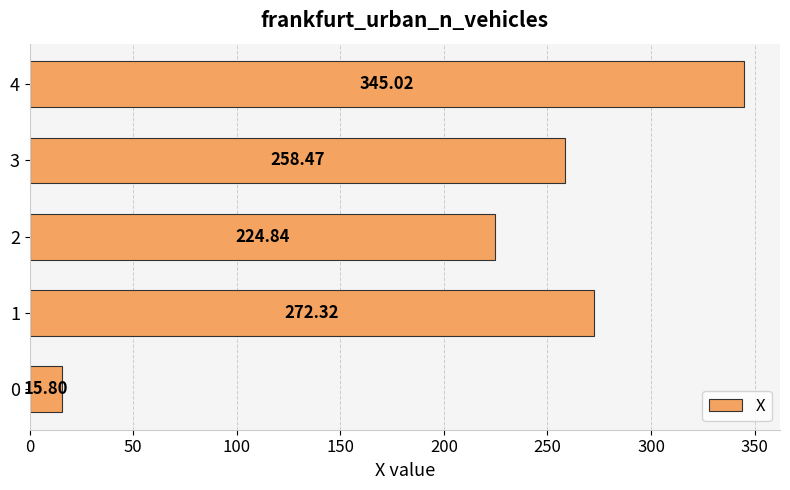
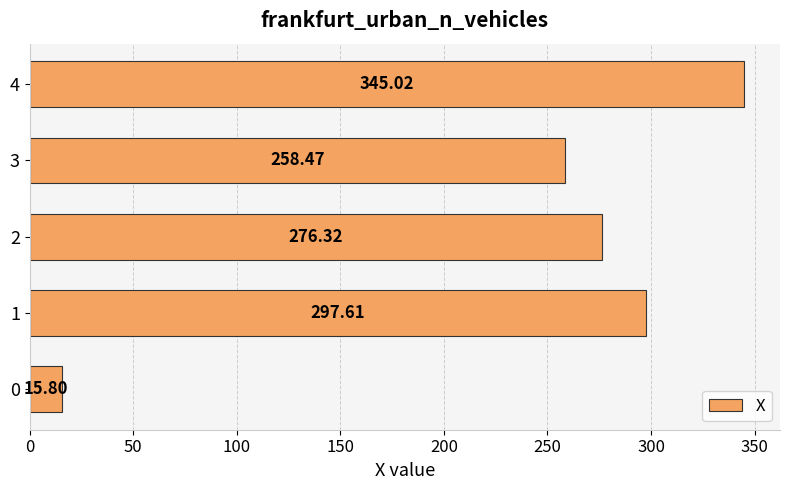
2: 224.84 -> 276.32
1: 272.32 -> 297.61
